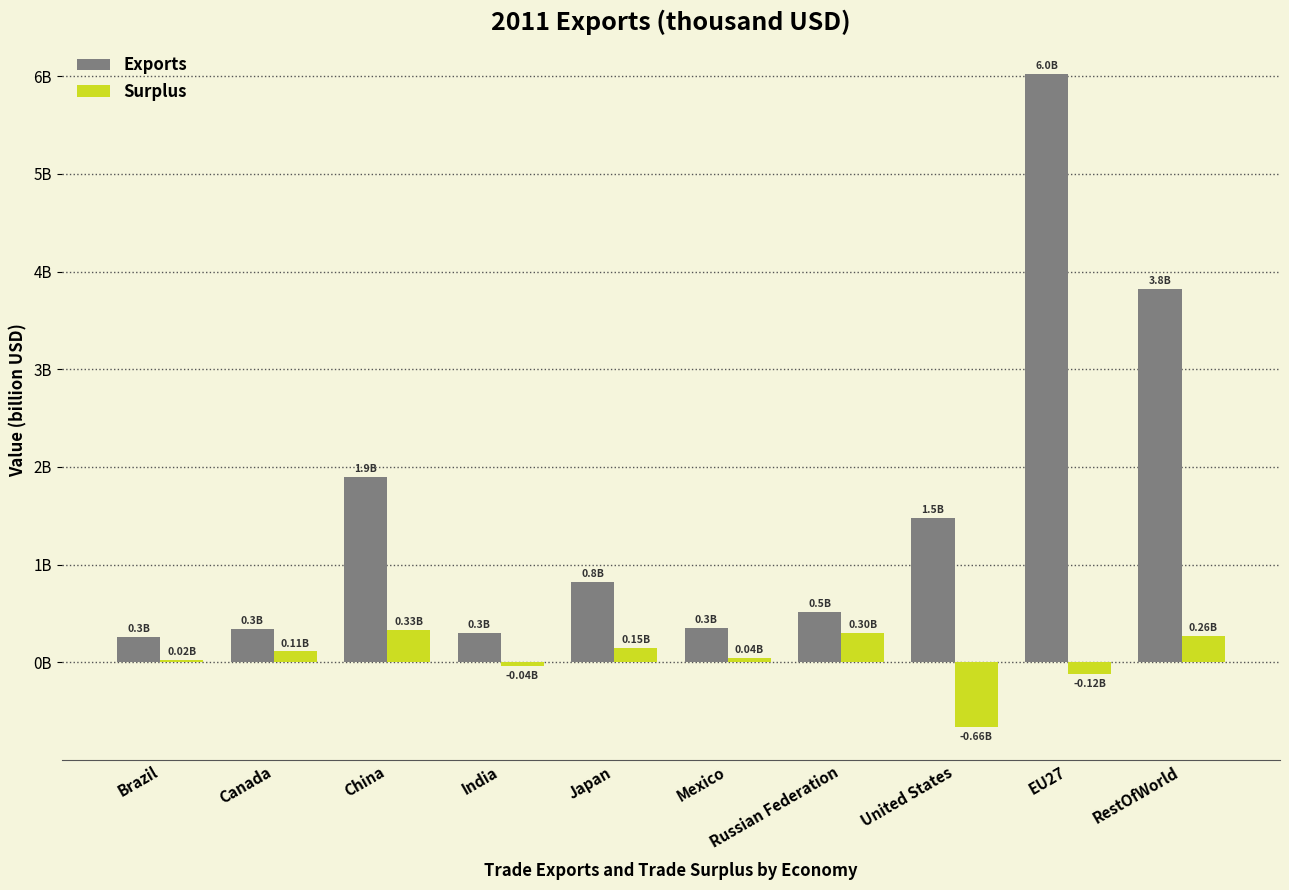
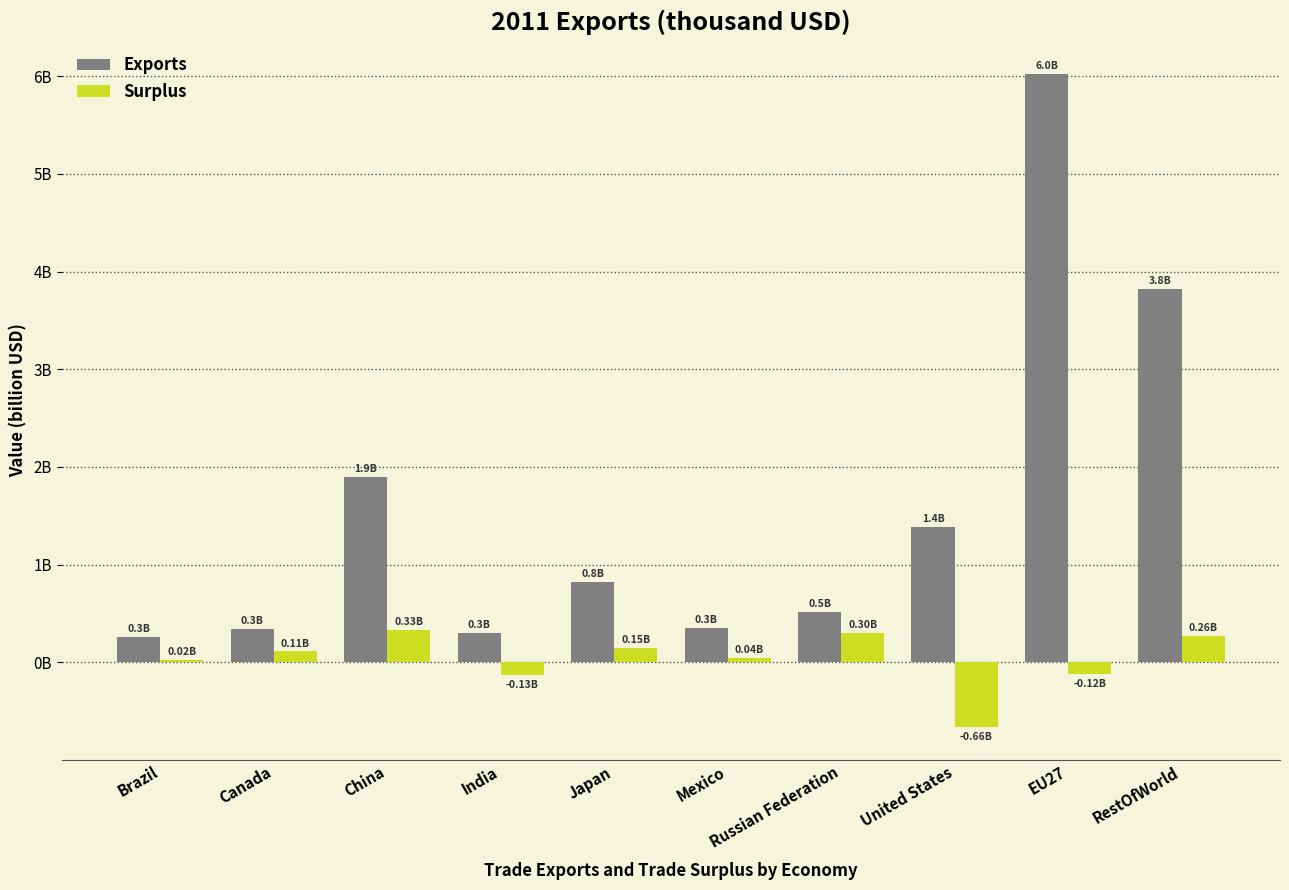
Surplus, India: -0.04B -> -0.13B
Exports, United States: 1.5B -> 1.4B
